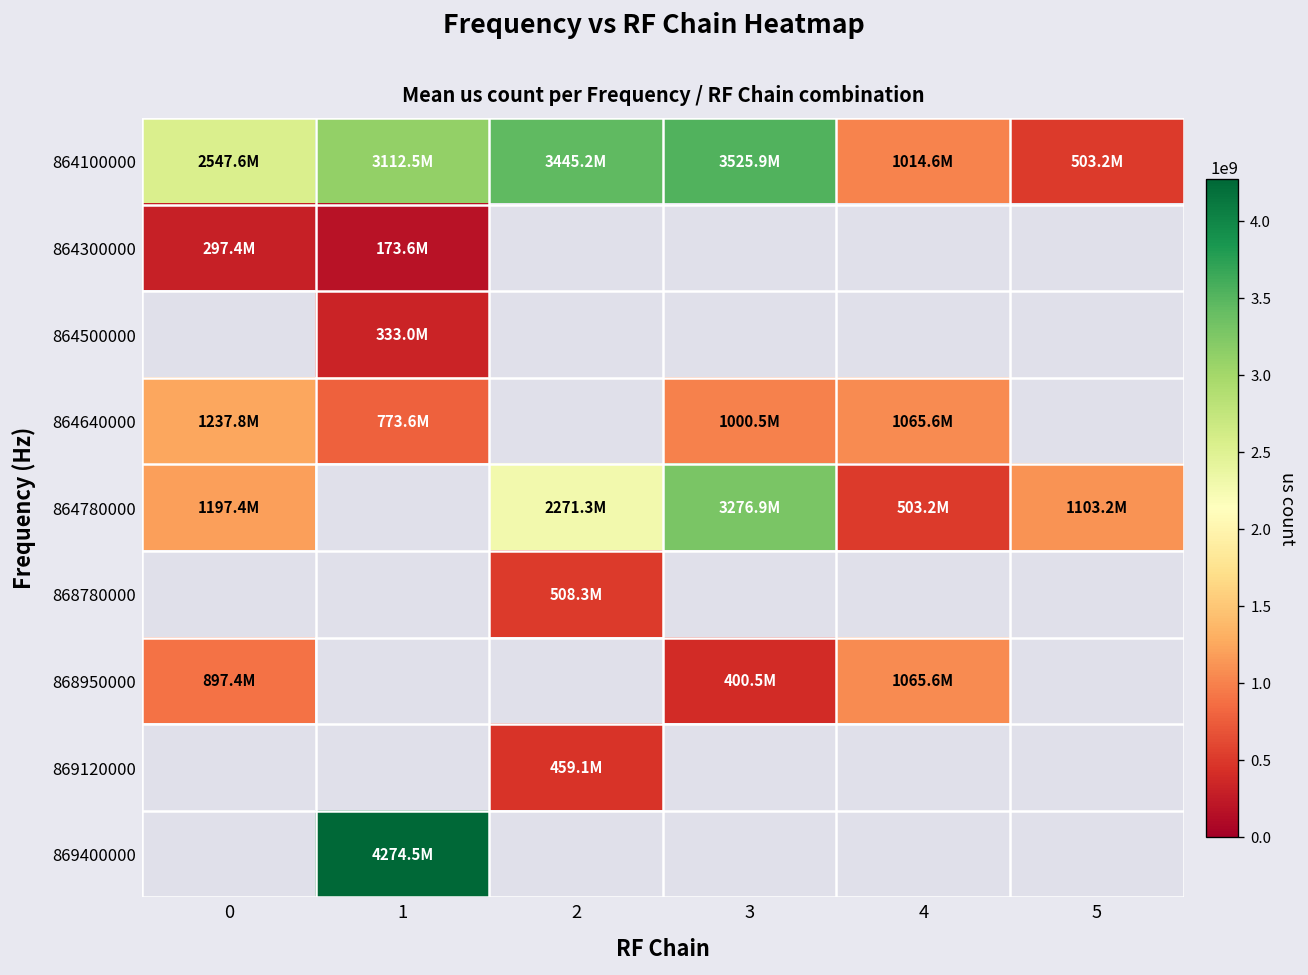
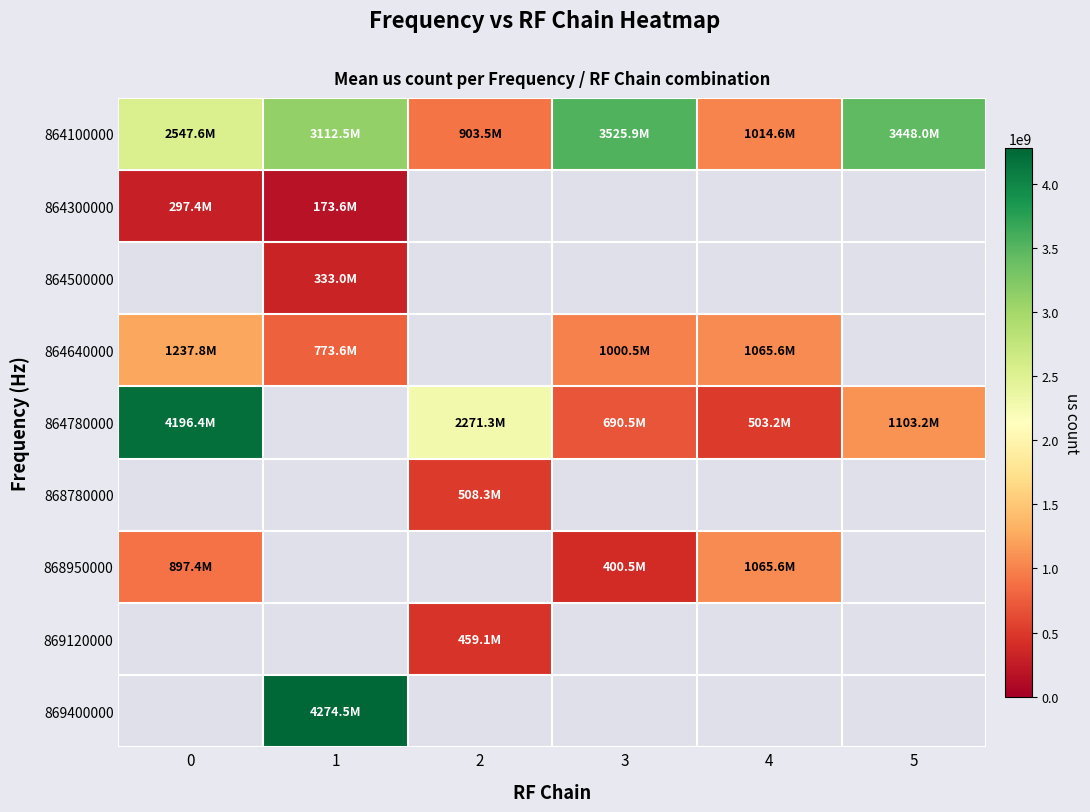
864100000, 2: 3445.2M -> 903.5M
864100000, 5: 503.2M -> 3448.0M
864780000, 0: 1197.4M -> 4196.4M
864780000, 3: 3276.9M -> 690.5M
